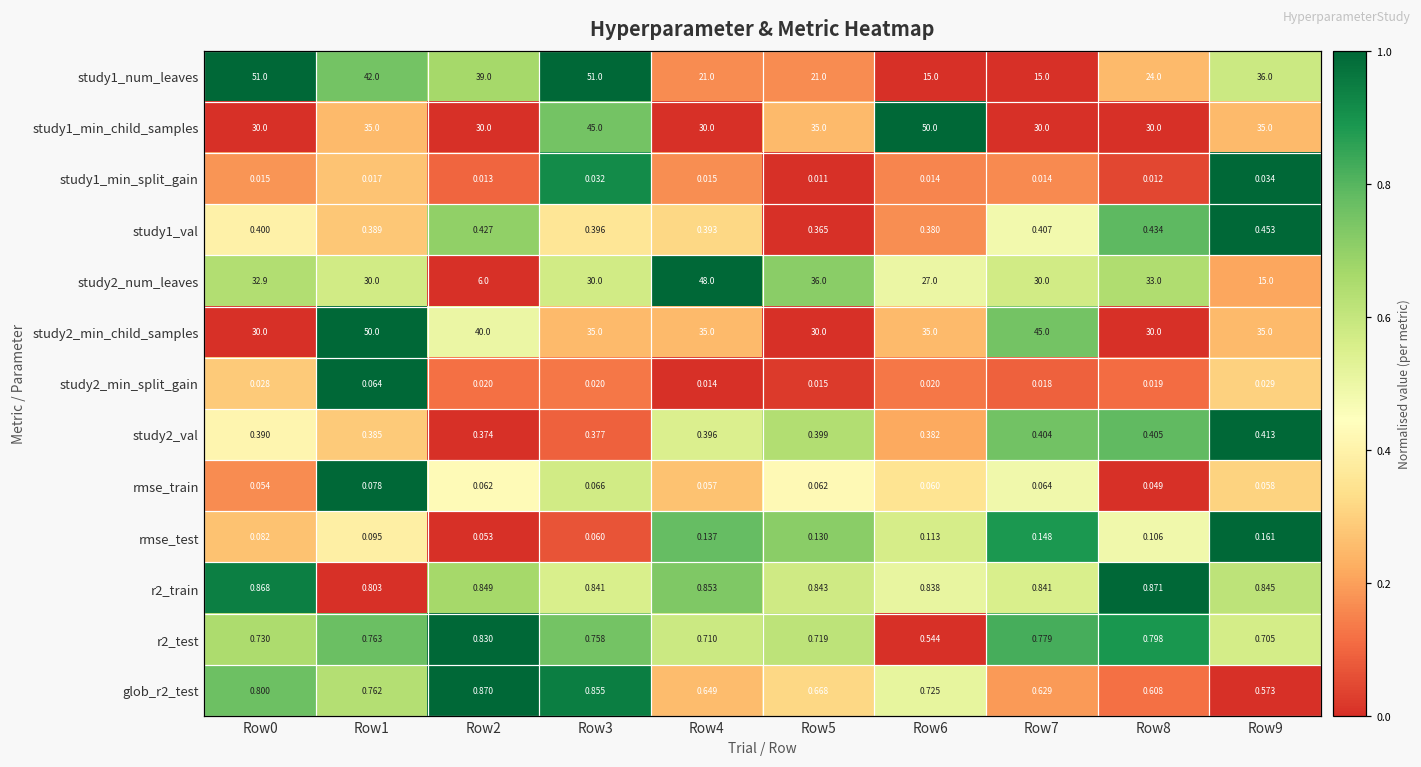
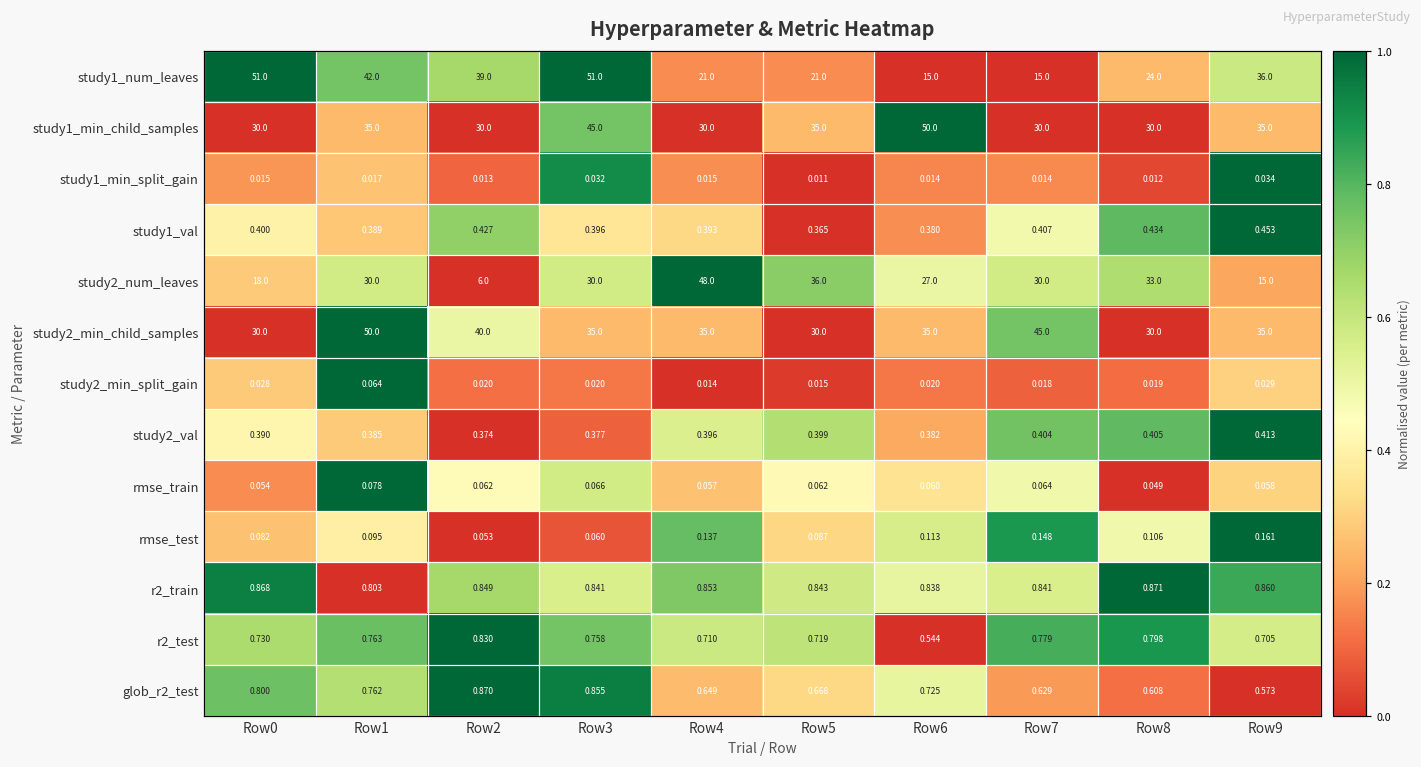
study2_num_leaves, Row0: 32.9 -> 18.0
rmse_test, Row5: 0.130 -> 0.087
r2_train, Row9: 0.845 -> 0.860
